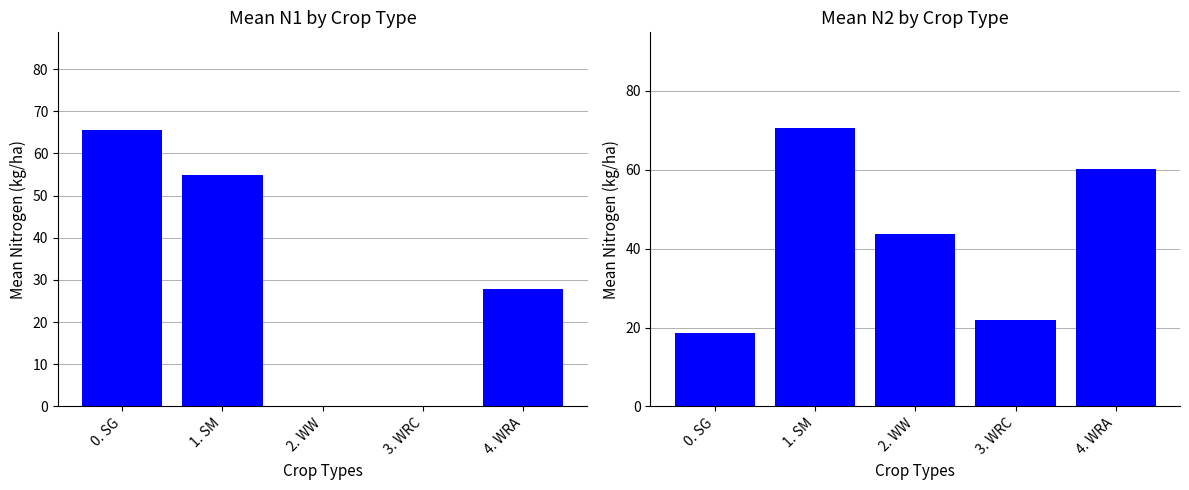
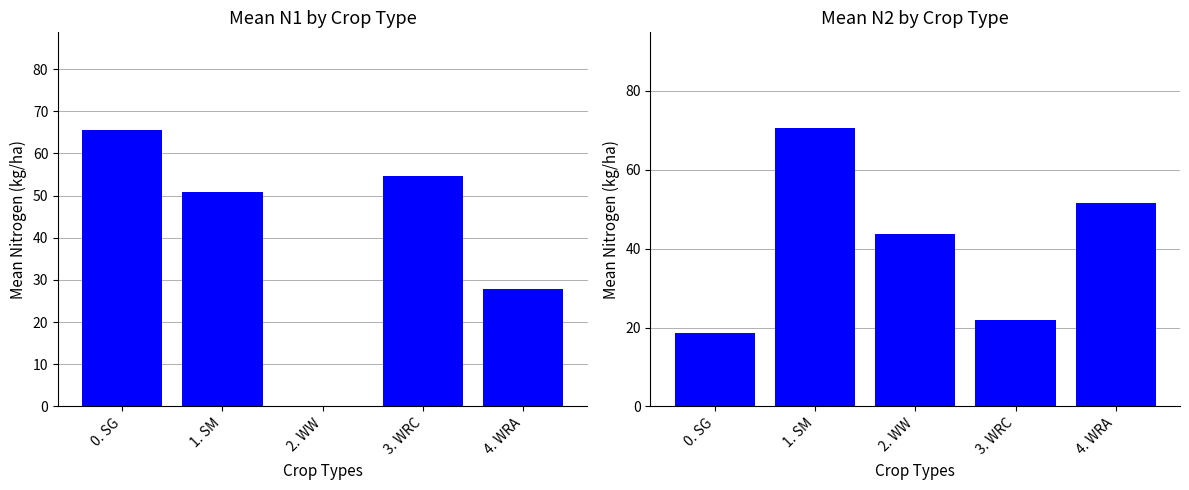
Mean N1 by Crop Type, 1. SM: 55 -> 51
Mean N1 by Crop Type, 3. WRC: 0 -> 55
Mean N2 by Crop Type, 4. WRA: 60 -> 52
